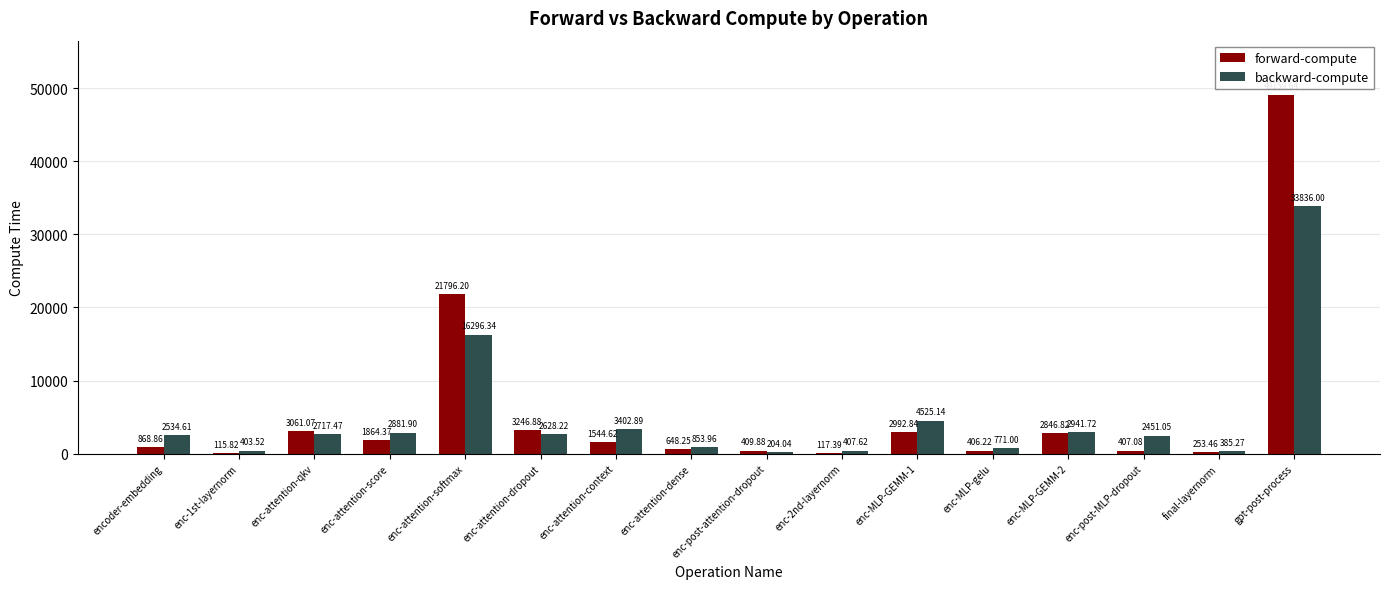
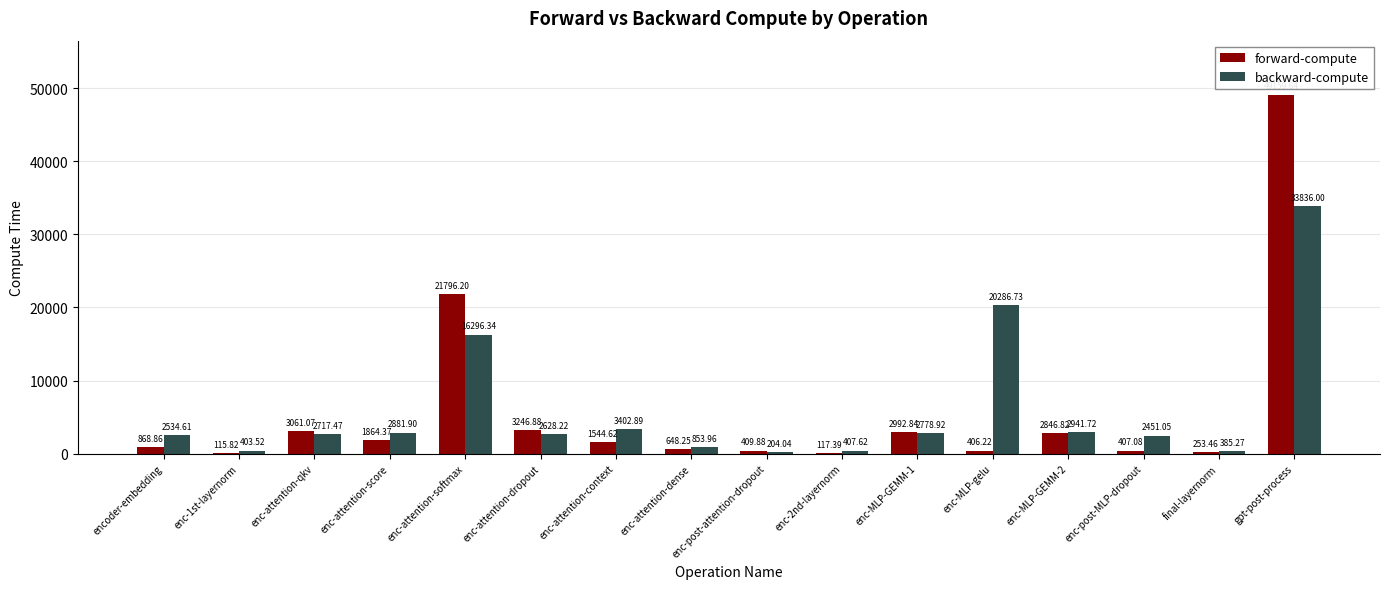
backward-compute, enc-MLP-GEMM-1: 4525.14 -> 2778.92
backward-compute, enc-MLP-gelu: 771.00 -> 20286.73
